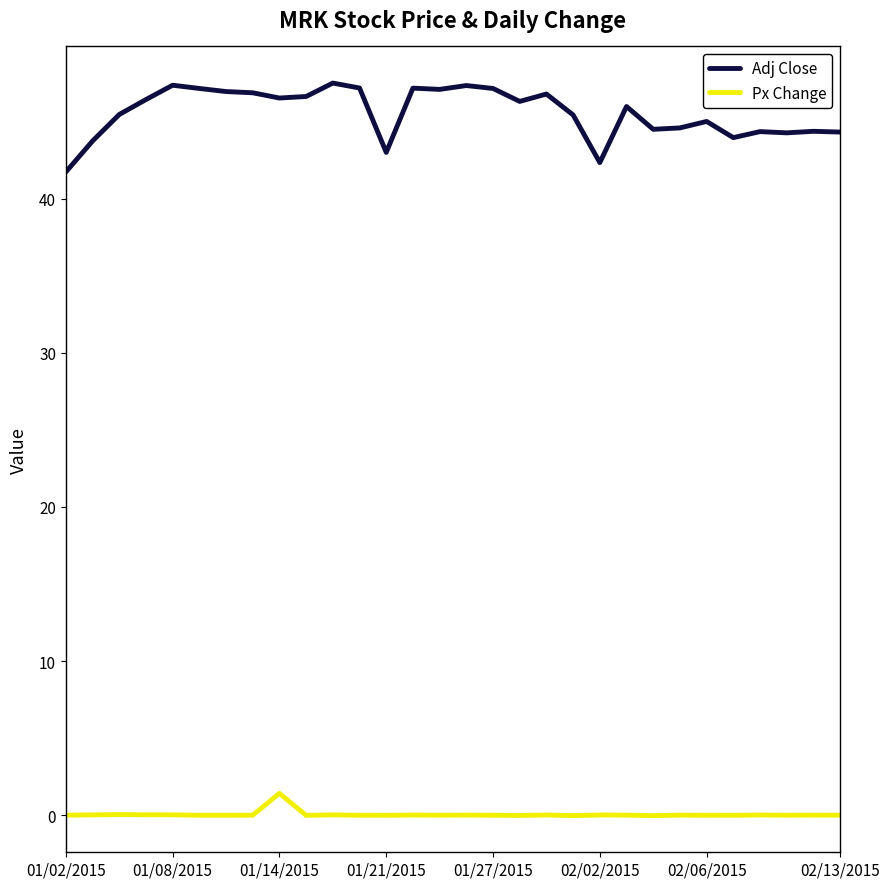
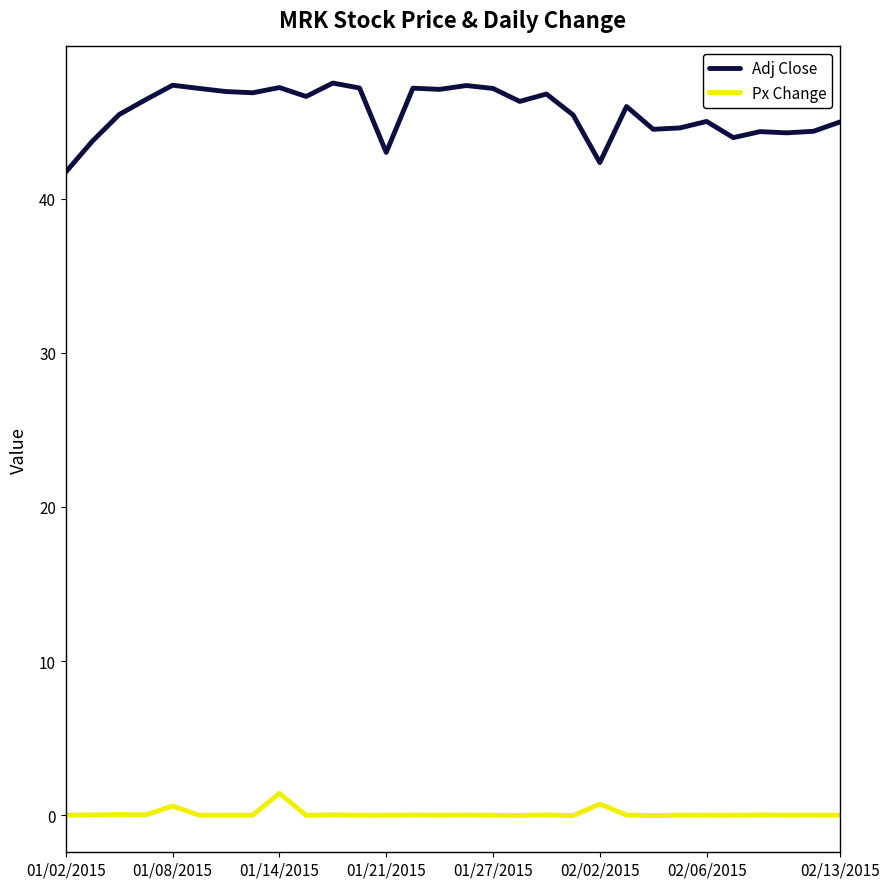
Px Change, 01/08/2015: 0.0 -> 0.6
Adj Close, 01/14/2015: 46.5 -> 47.2
Px Change, 02/02/2015: 0.0 -> 0.7
Adj Close, 02/13/2015: 44.3 -> 45.0
